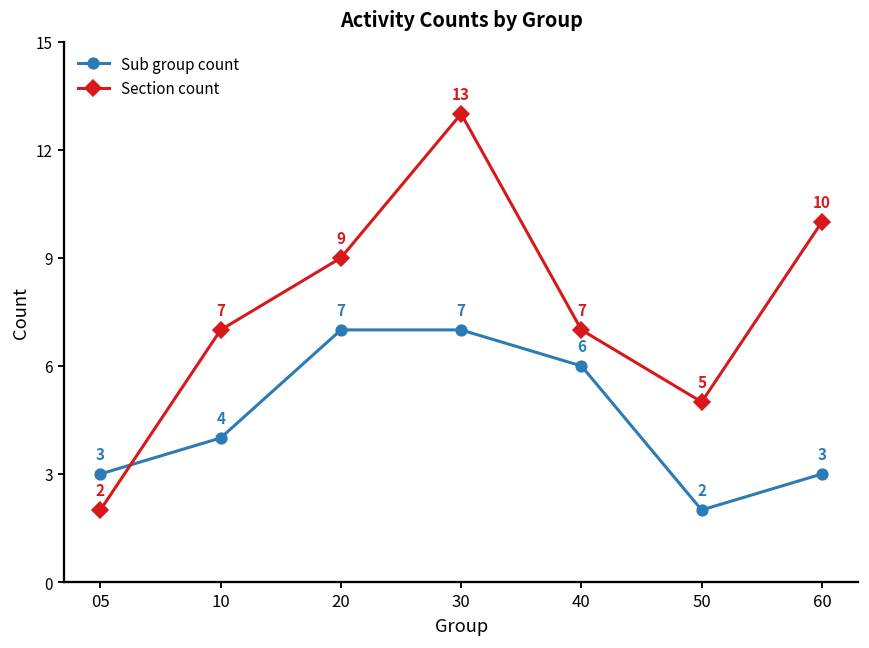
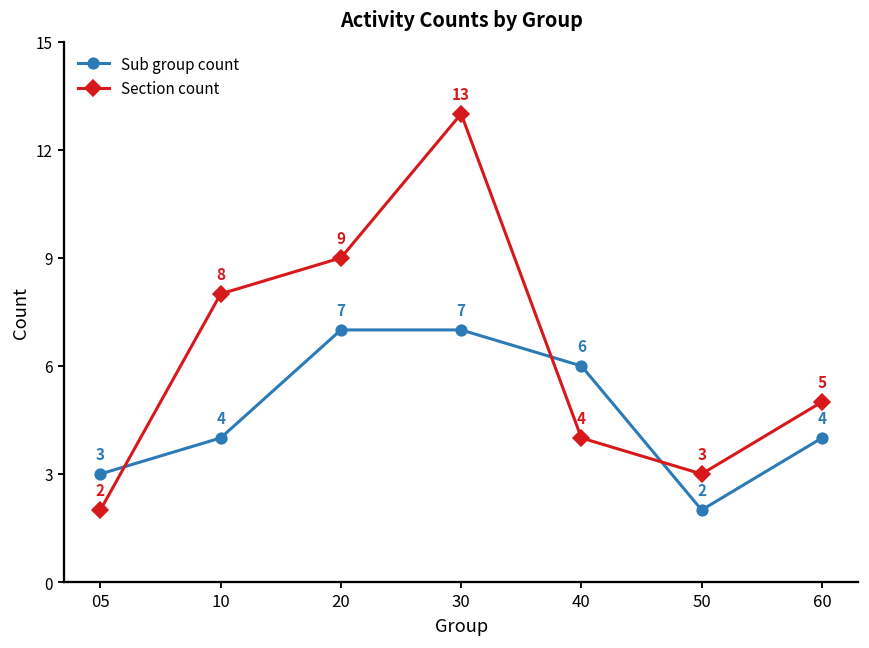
Section count, 10: 7 -> 8
Section count, 40: 7 -> 4
Section count, 50: 5 -> 3
Sub group count, 60: 3 -> 4
Section count, 60: 10 -> 5
